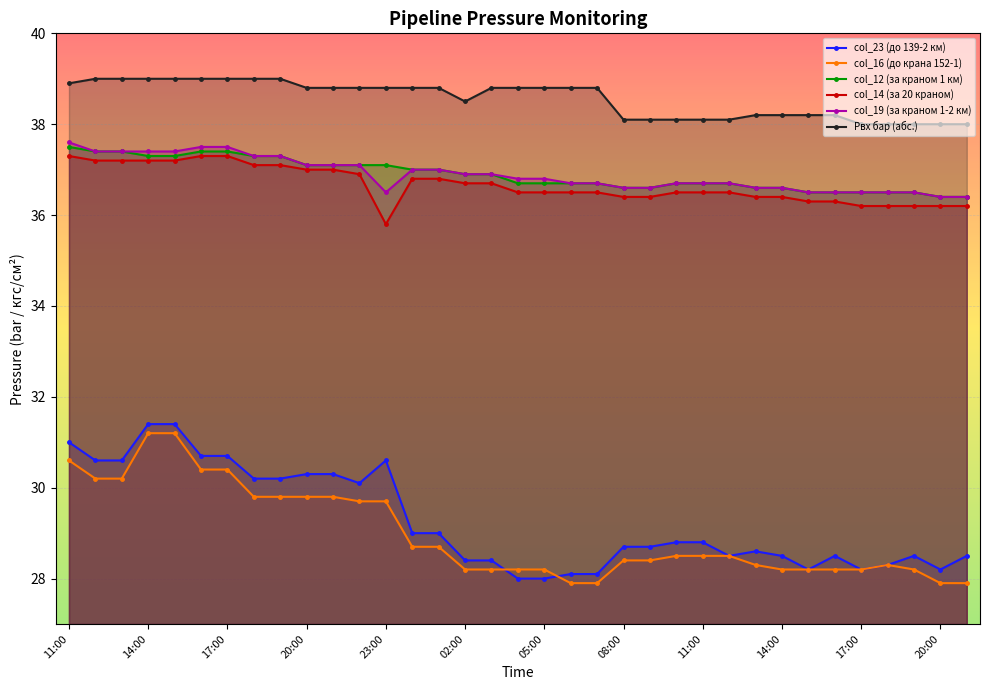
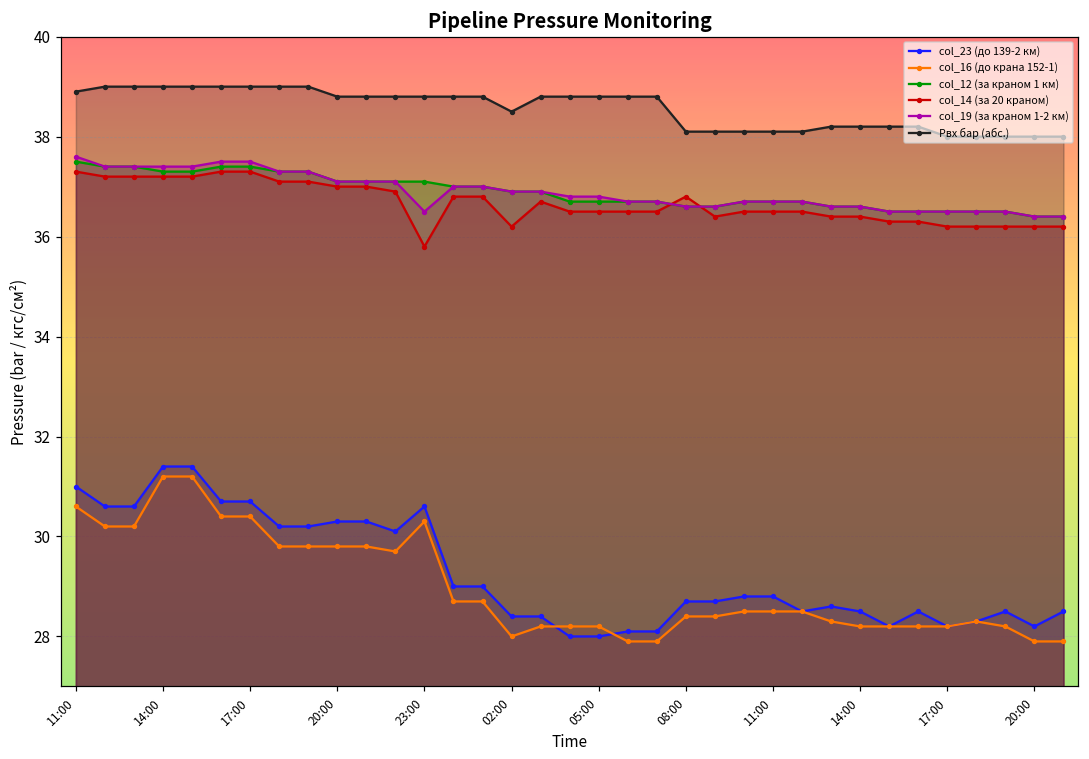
col_16 (до крана 152-1), 23:00: 29.7 -> 30.3
col_16 (до крана 152-1), 02:00: 28.2 -> 28.0
col_14 (за 20 краном), 02:00: 36.7 -> 36.2
col_14 (за 20 краном), 08:00: 36.4 -> 36.8
